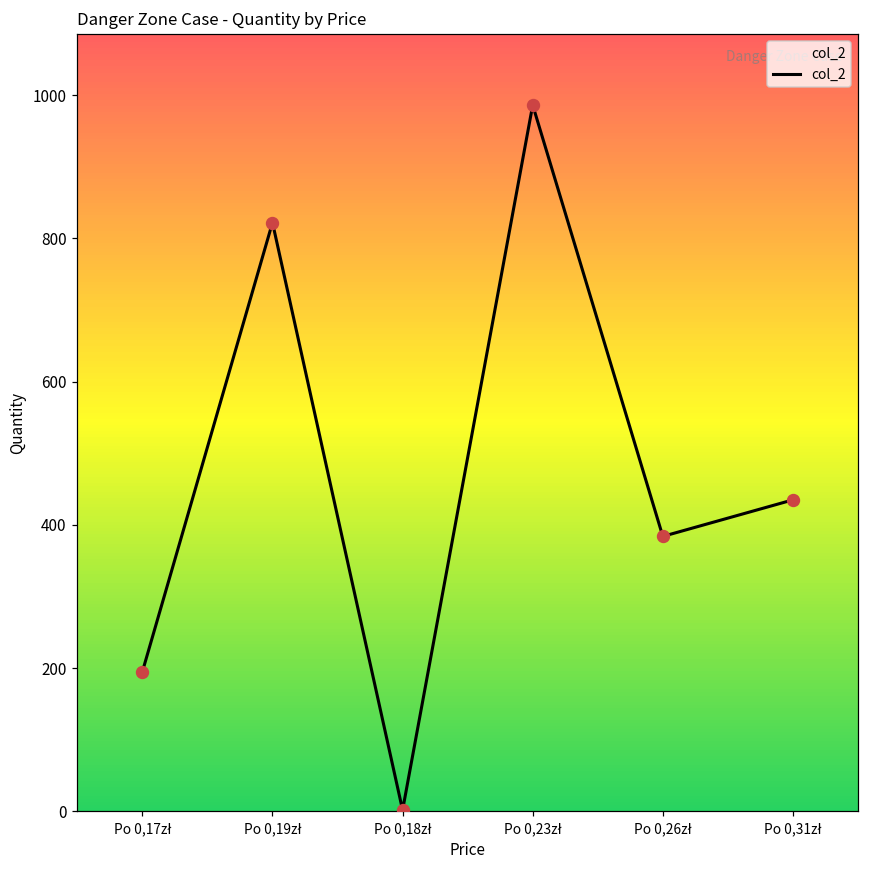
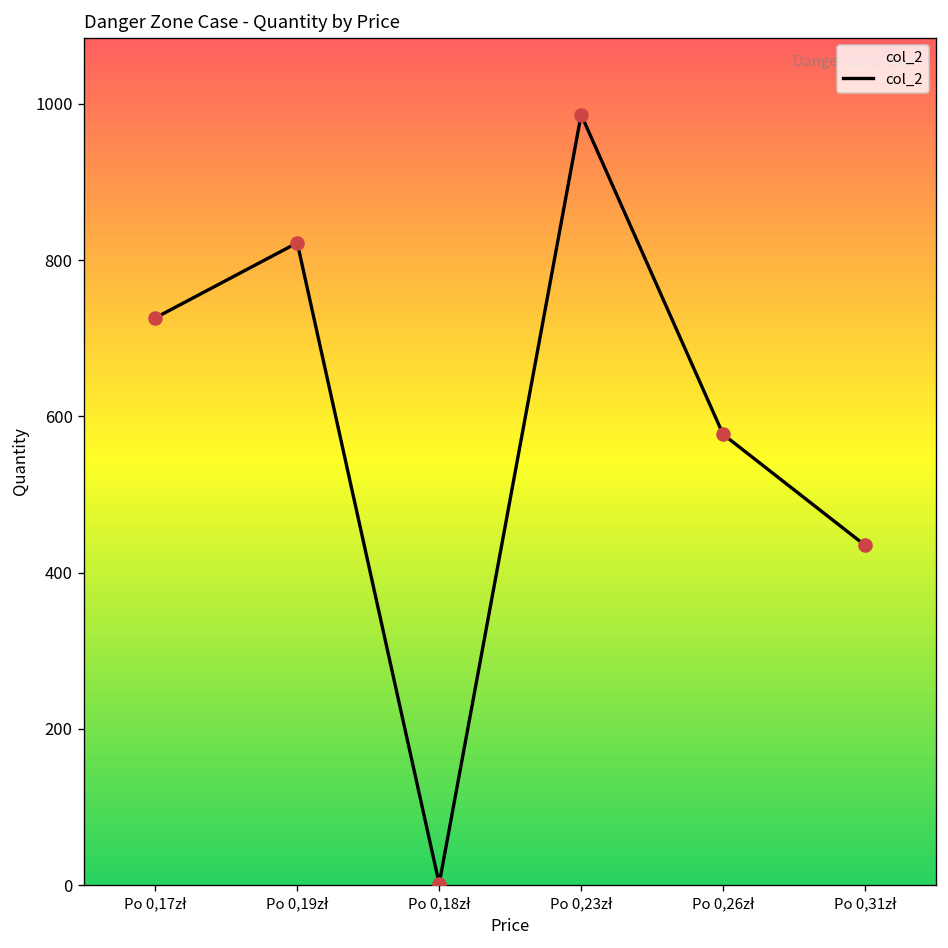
Po 0,17zł: 200 -> 730
Po 0,26zł: 380 -> 580
